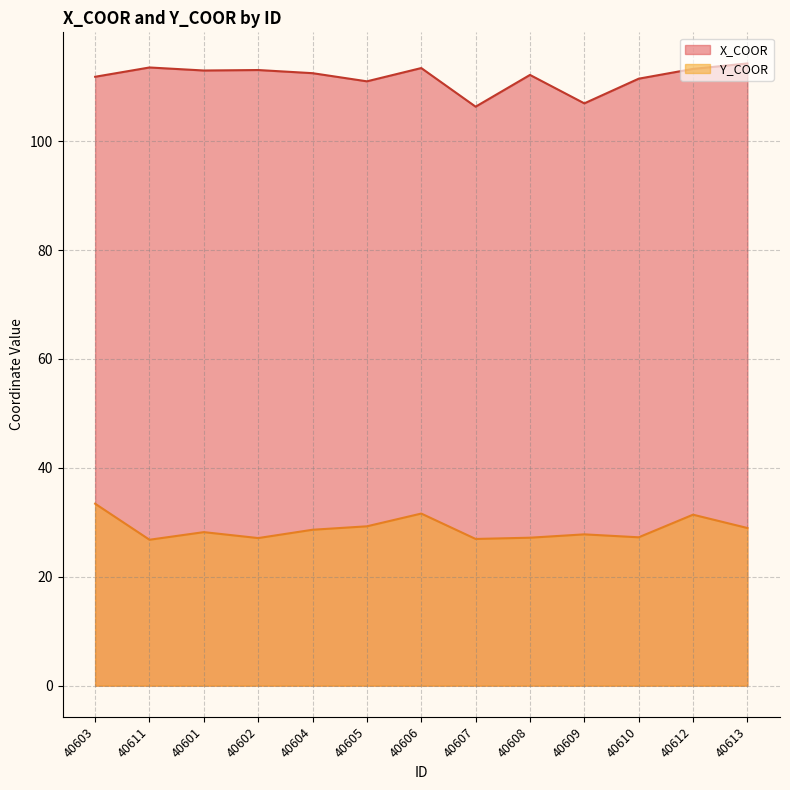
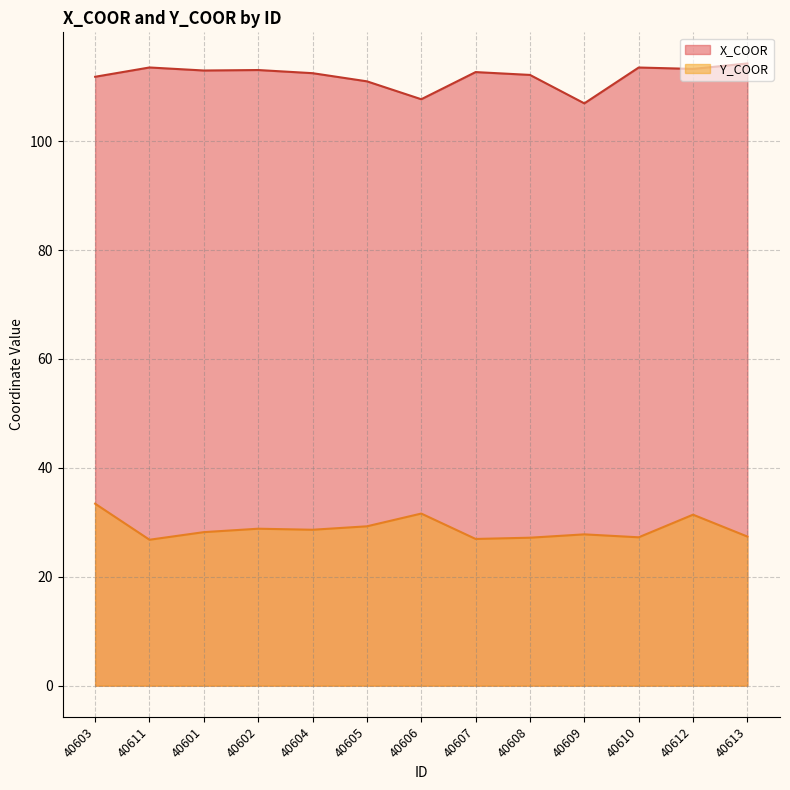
Y_COOR, 40602: 27 -> 29
X_COOR, 40606: 113 -> 108
X_COOR, 40607: 106 -> 113
X_COOR, 40610: 111 -> 114
Y_COOR, 40613: 29 -> 27
